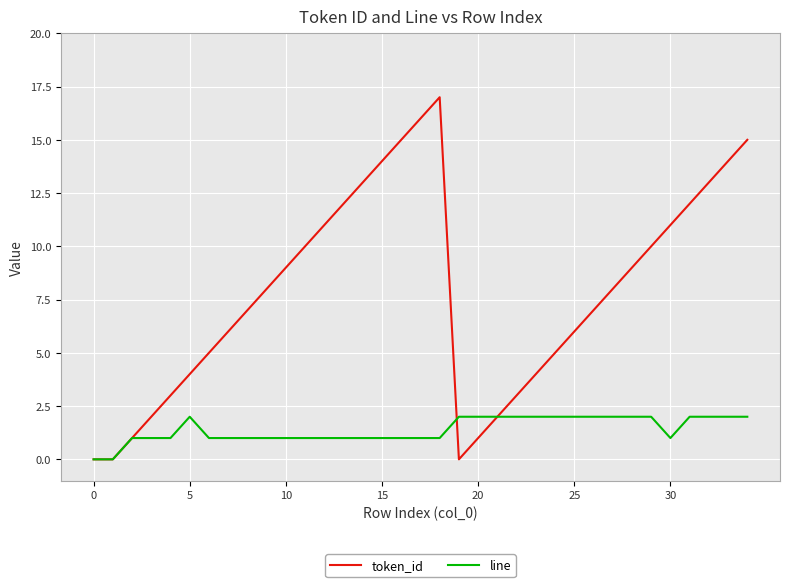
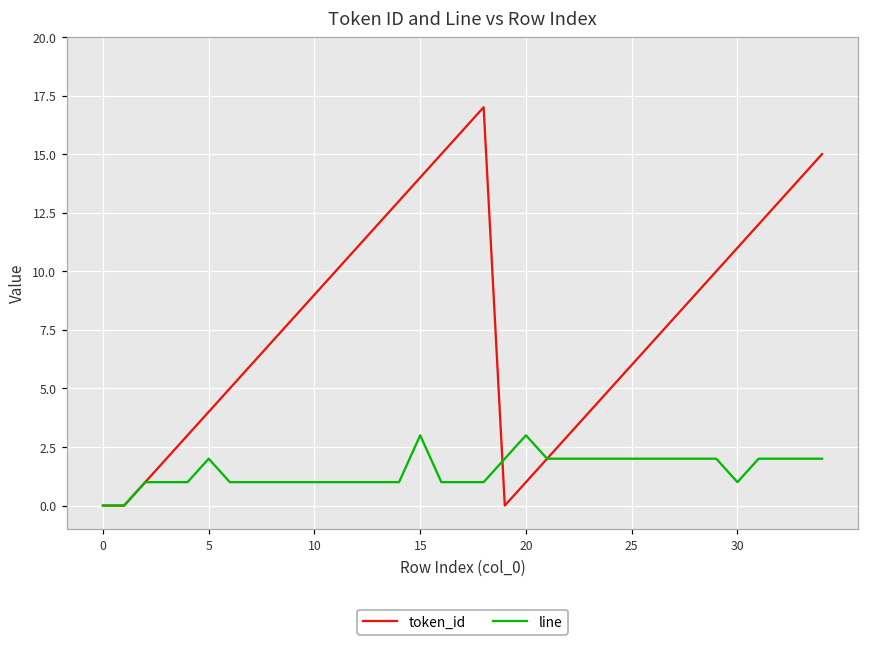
line, 15: 1 -> 3
line, 20: 2 -> 3
